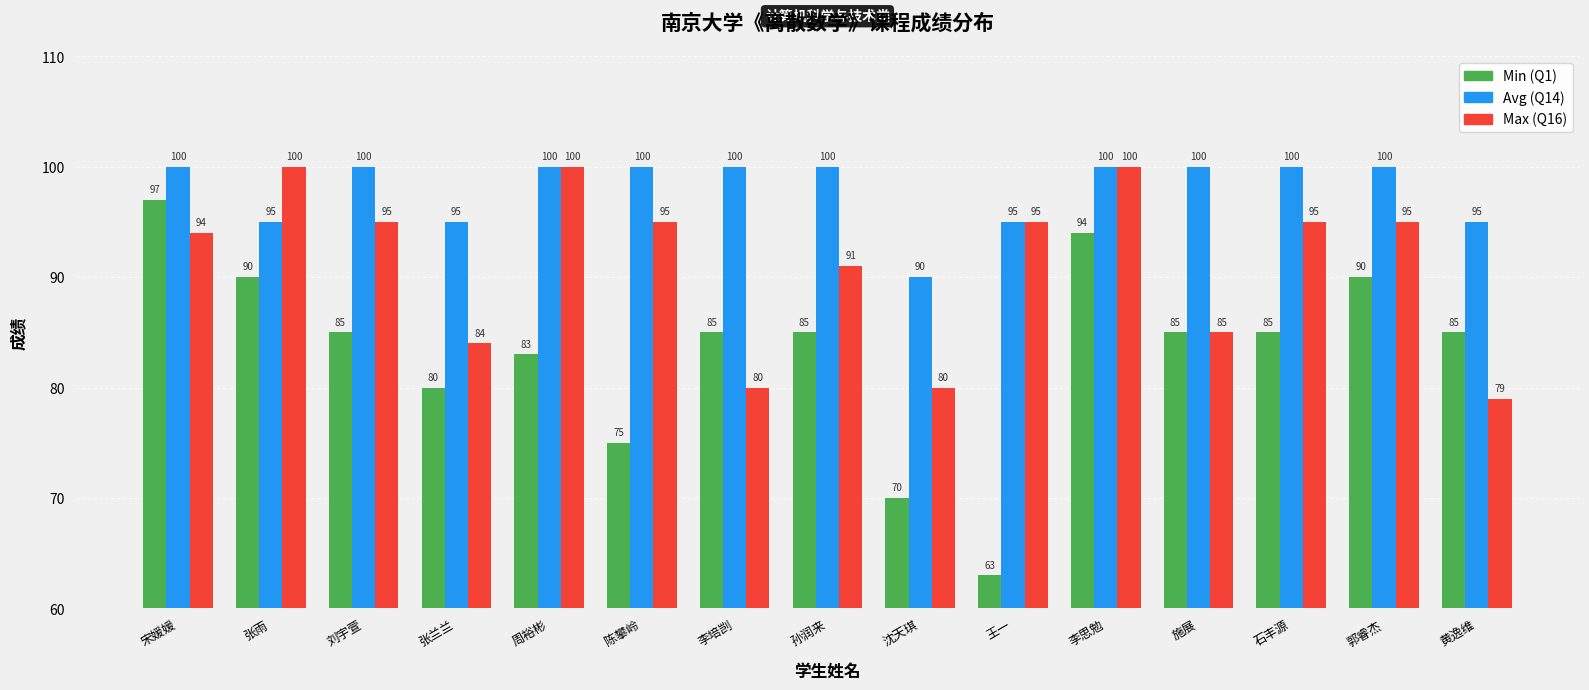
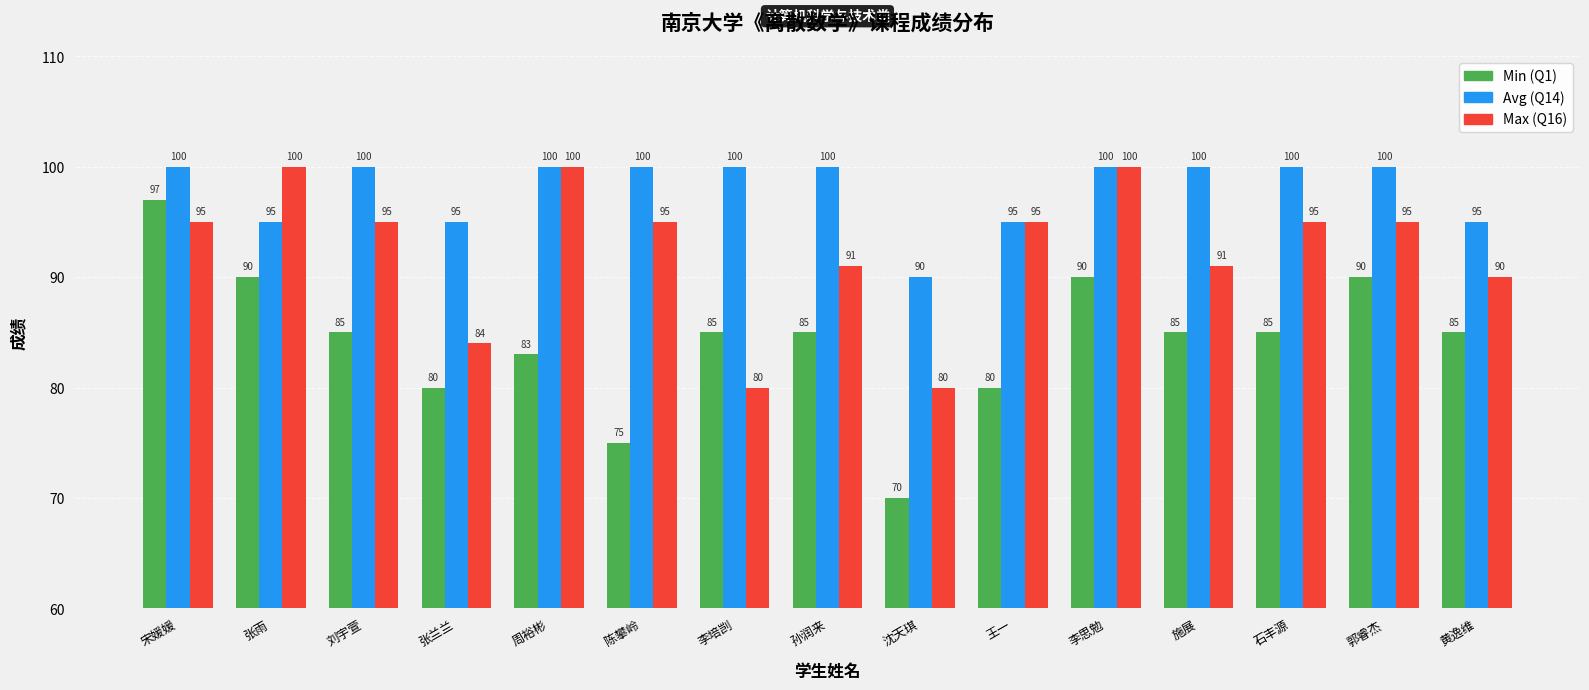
Max (Q16), 宋媛媛: 94 -> 95
Min (Q1), 王一: 63 -> 80
Min (Q1), 李思勉: 94 -> 90
Max (Q16), 施展: 85 -> 91
Max (Q16), 黄逸维: 79 -> 90
